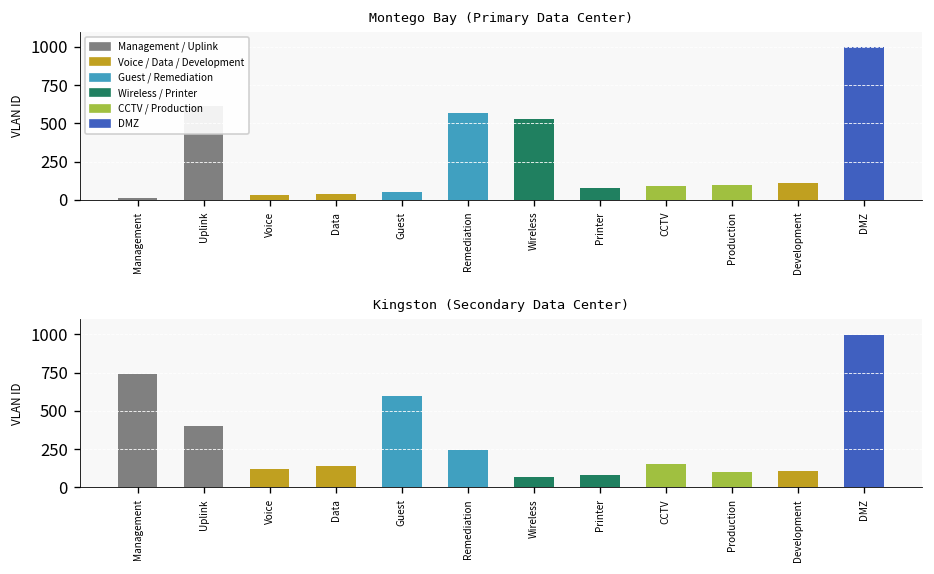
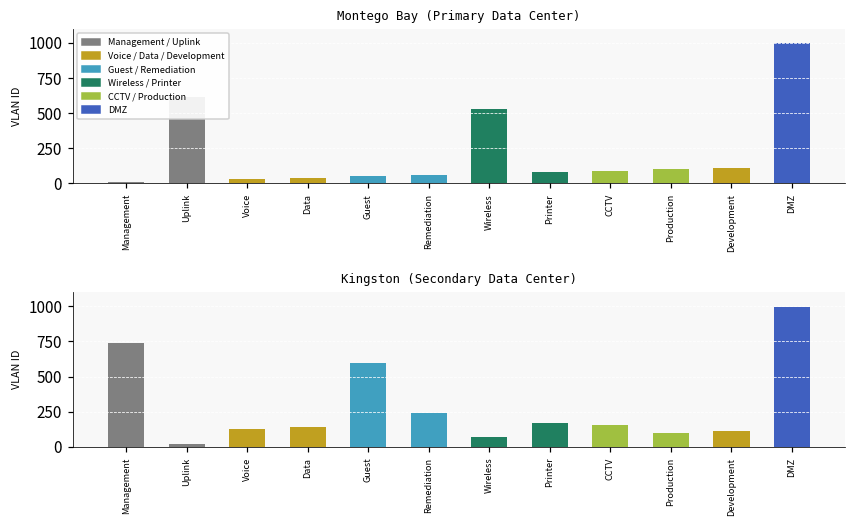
Montego Bay (Primary Data Center), Remediation: 570 -> 60
Kingston (Secondary Data Center), Uplink: 400 -> 20
Kingston (Secondary Data Center), Printer: 80 -> 170
